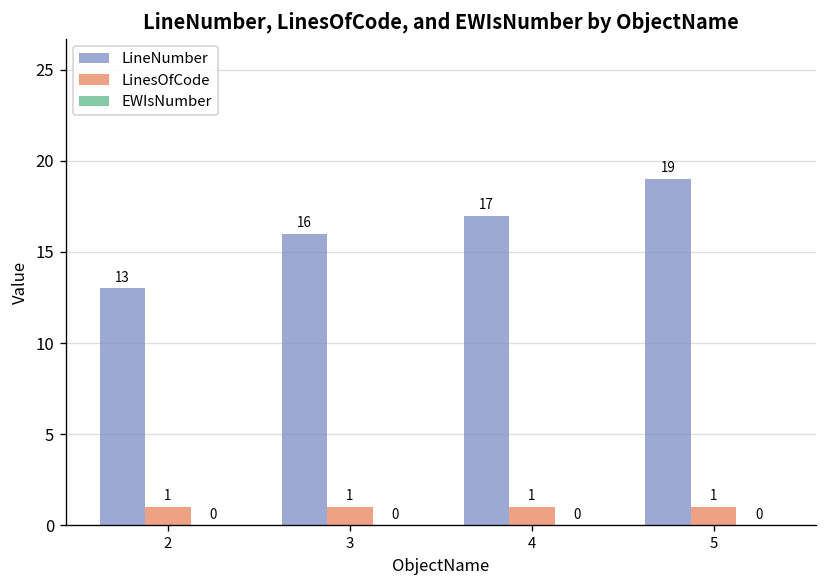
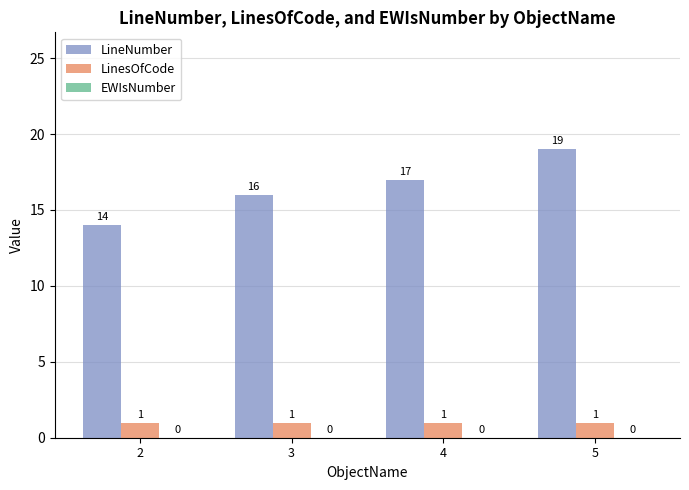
LineNumber, 2: 13 -> 14
